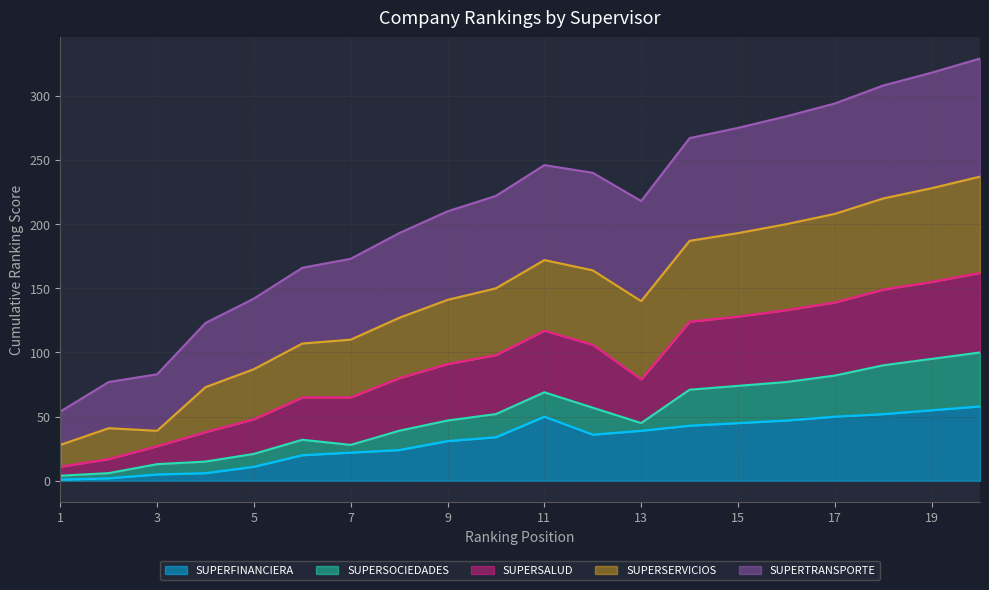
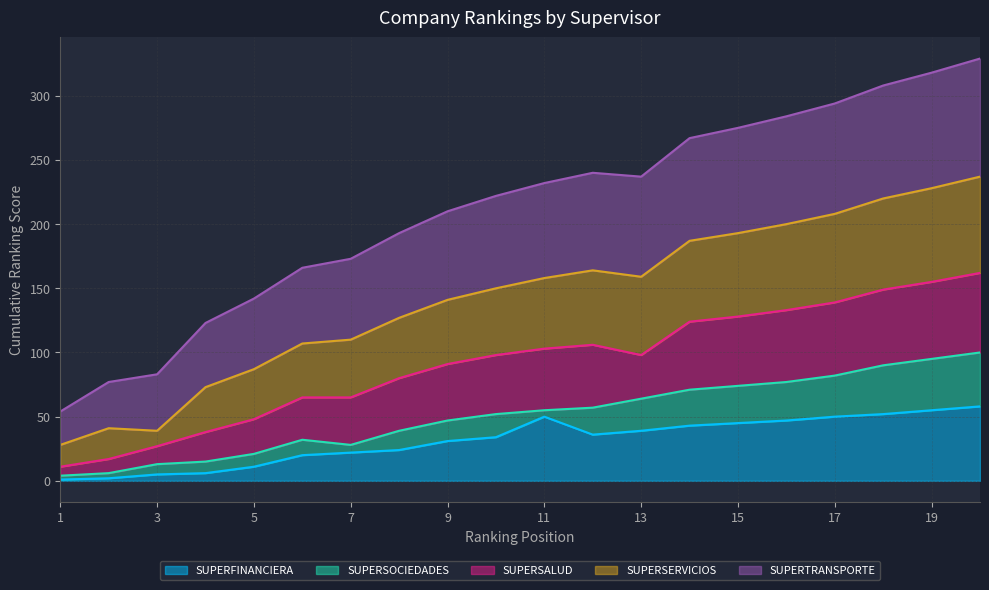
SUPERSOCIEDADES, 11: 19 -> 5
SUPERSOCIEDADES, 13: 6 -> 25
